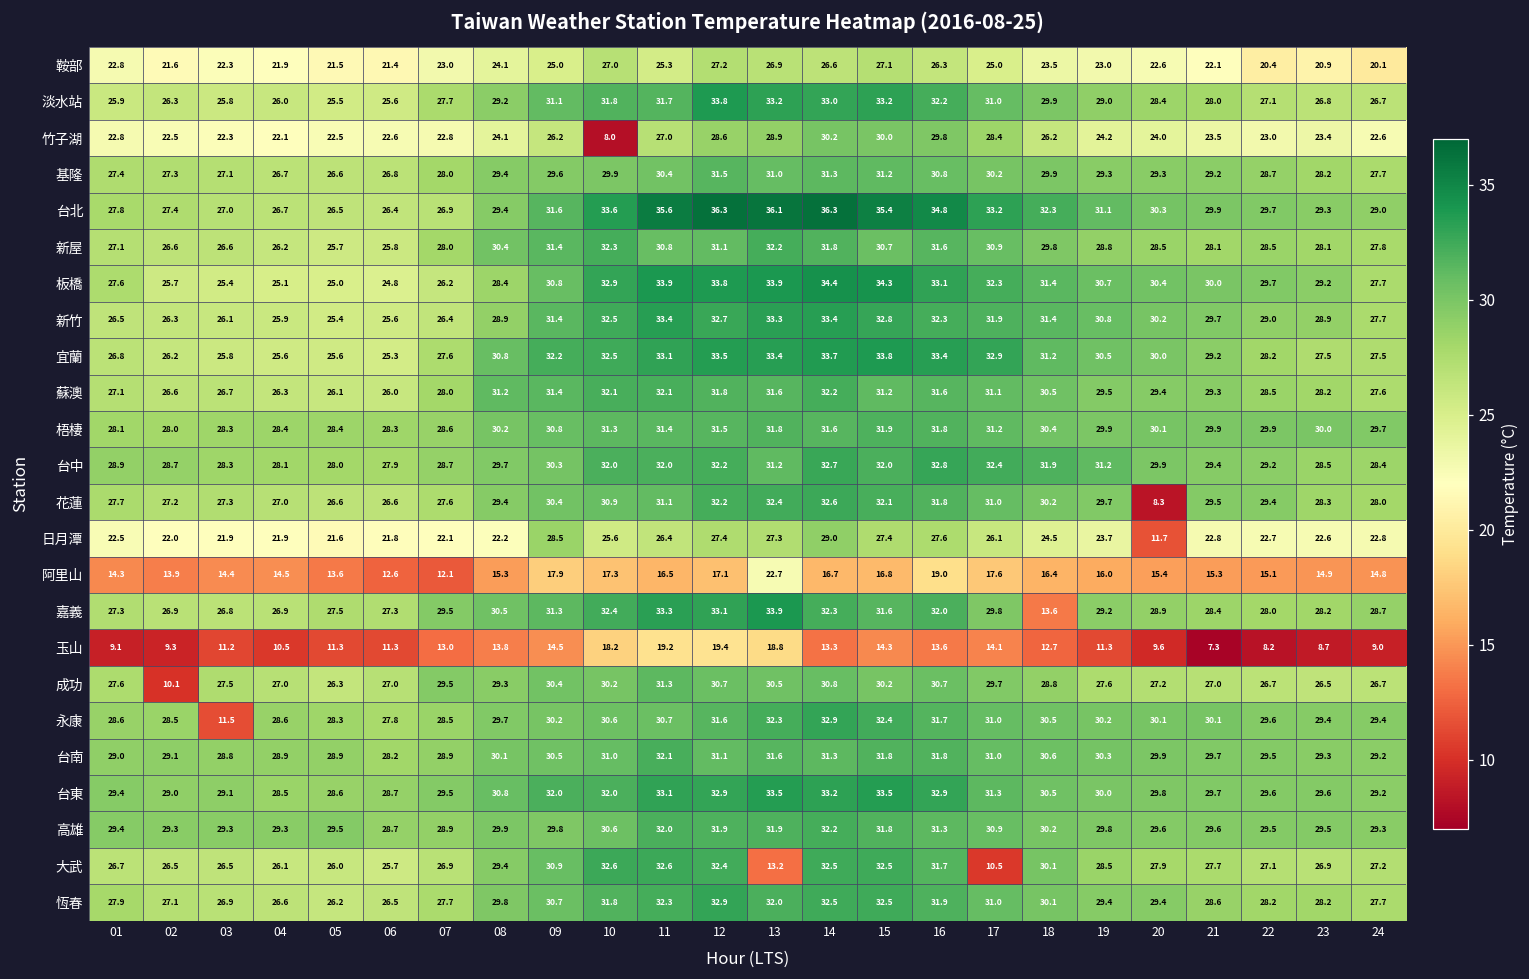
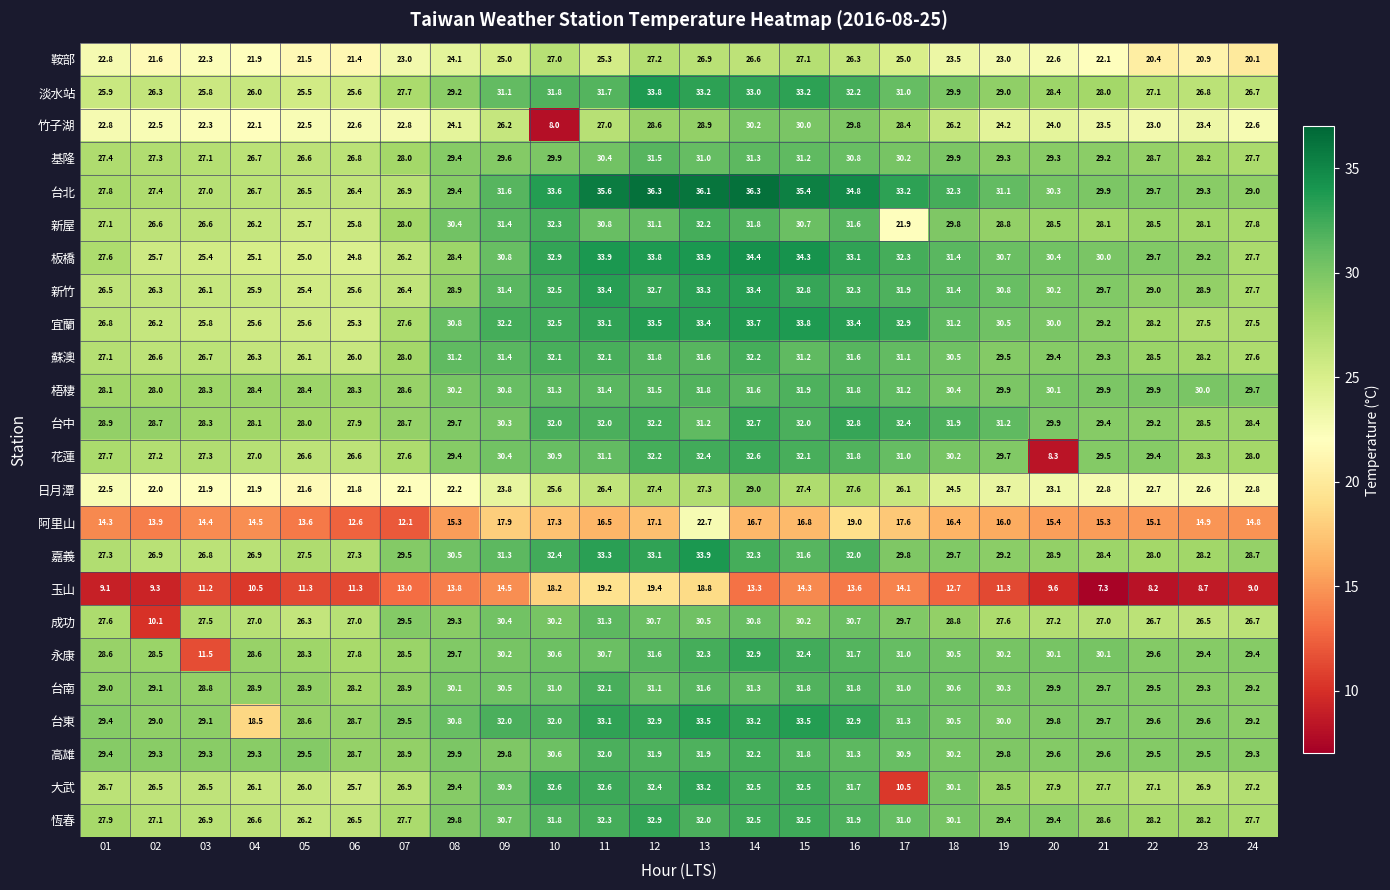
新屋, 17: 30.9 -> 21.9
日月潭, 09: 28.5 -> 23.8
日月潭, 20: 11.7 -> 23.1
嘉義, 18: 13.6 -> 29.7
台東, 04: 28.5 -> 18.5
大武, 13: 13.2 -> 33.2
